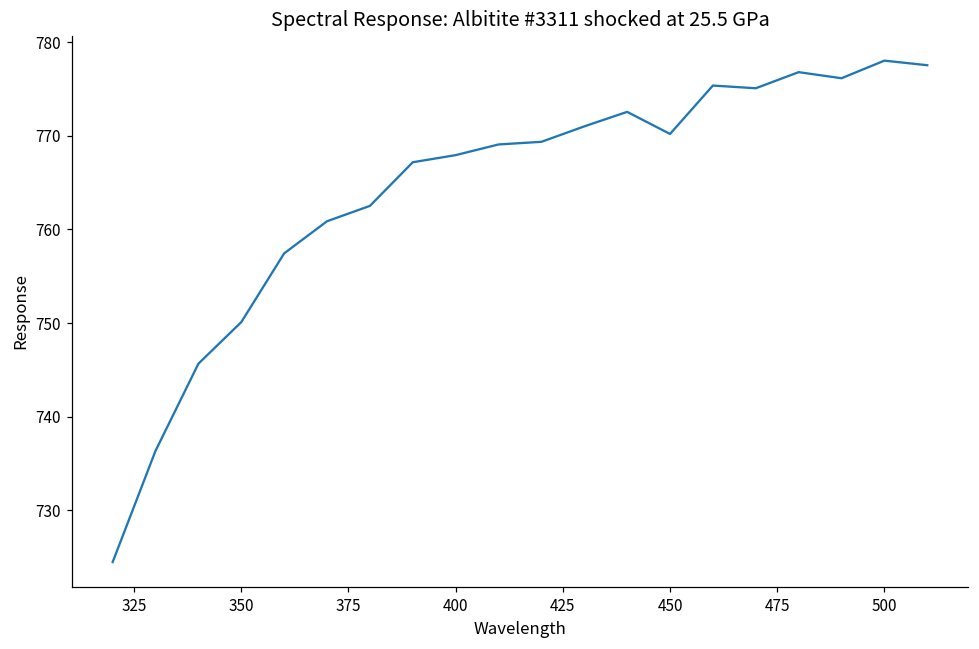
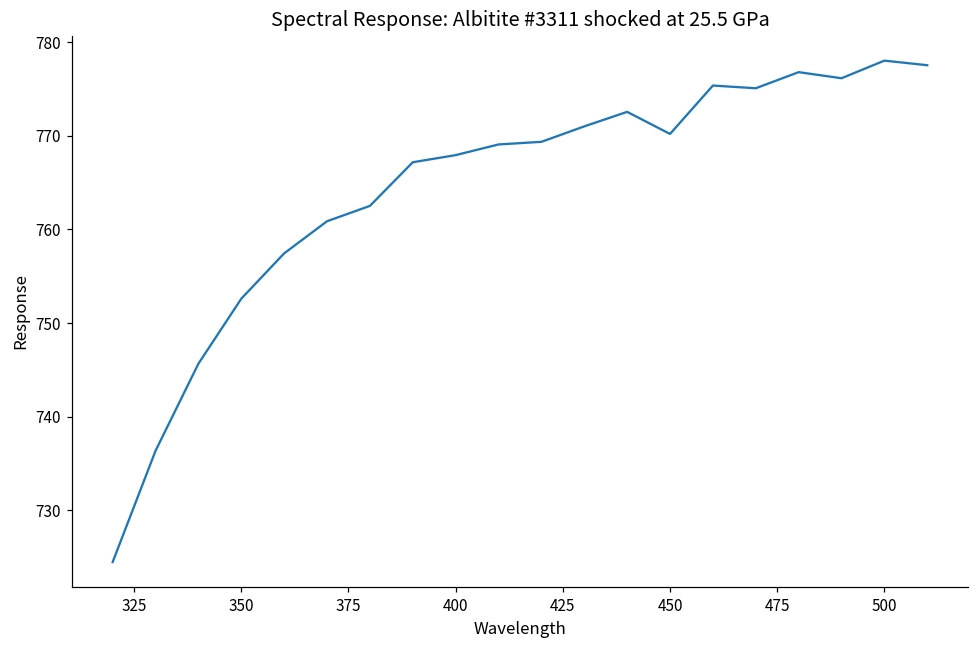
350: 750 -> 753
